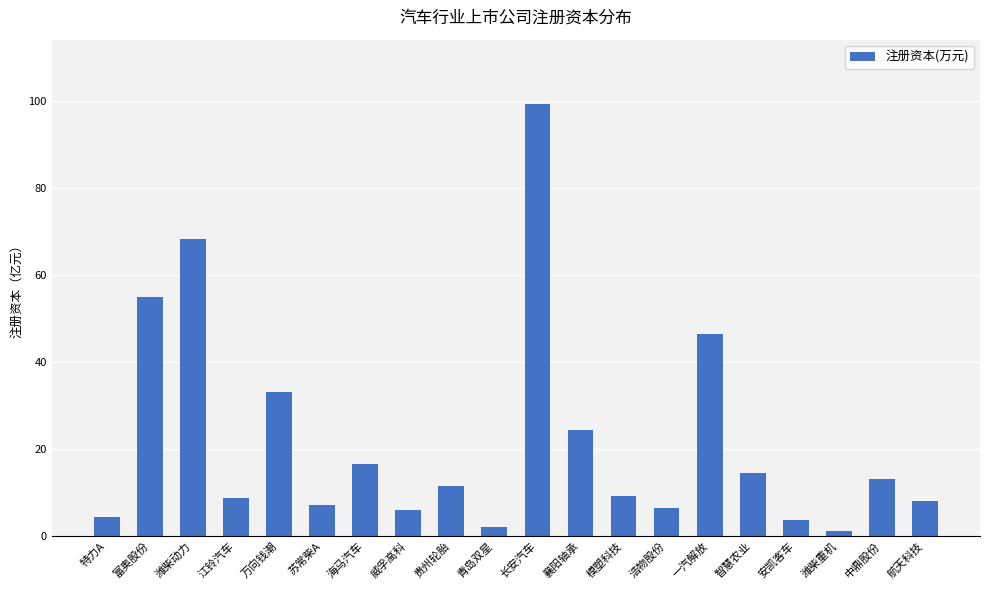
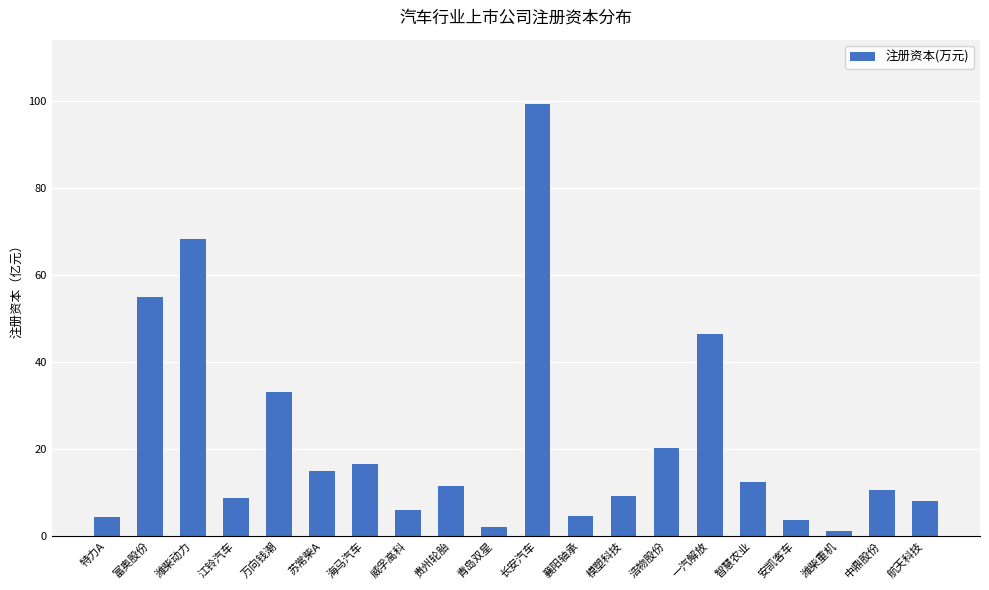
苏常柴A: 7 -> 15
襄阳轴承: 24 -> 5
浩物股份: 6 -> 20
智慧农业: 14 -> 12
中鼎股份: 13 -> 11
